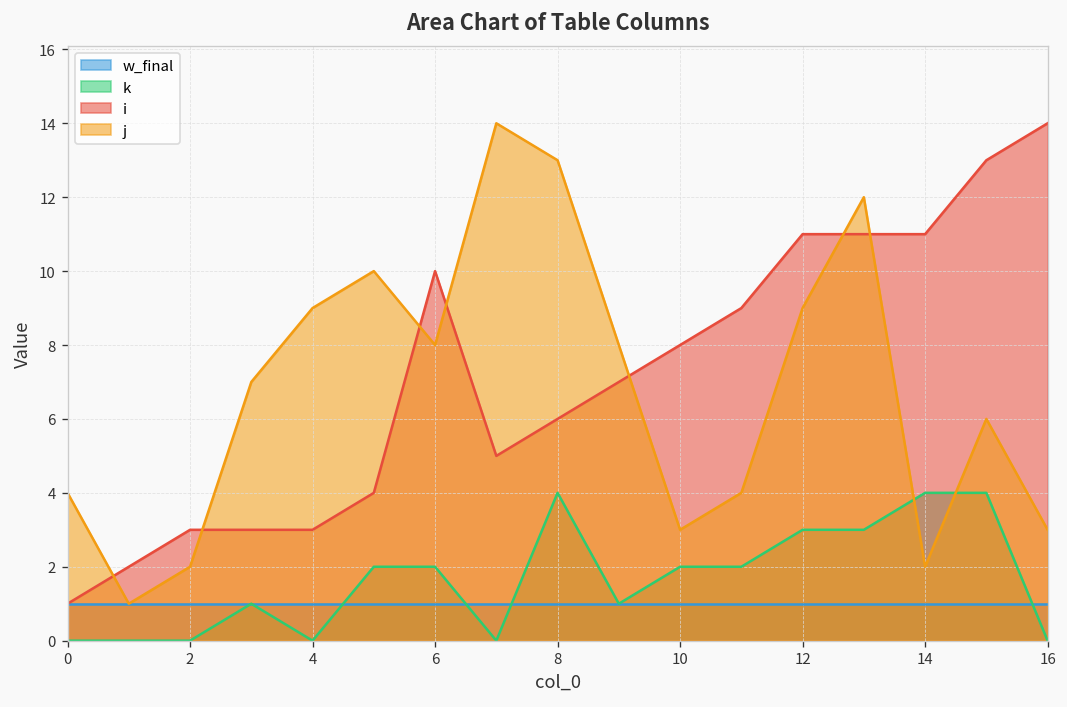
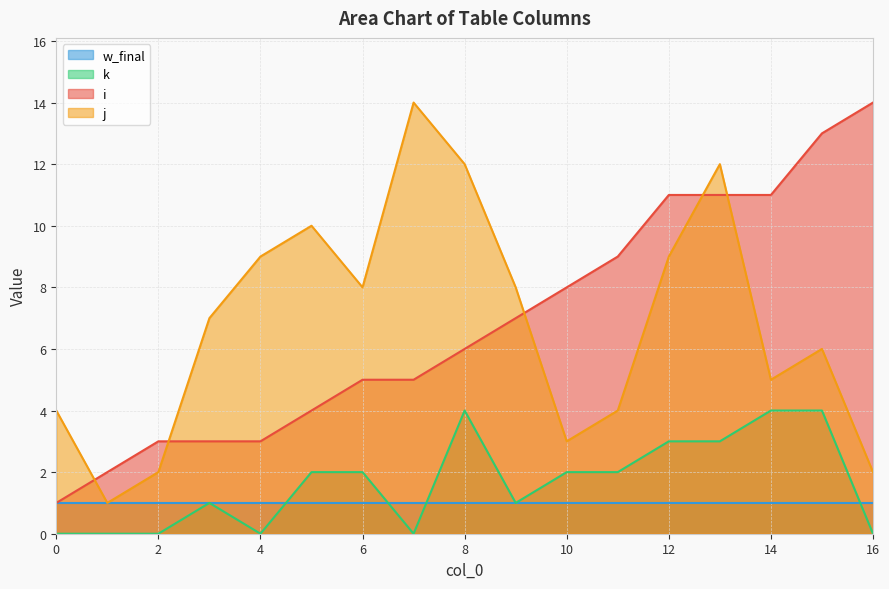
i, 6: 10 -> 5
j, 8: 13 -> 12
j, 14: 2 -> 5
j, 16: 3 -> 2
